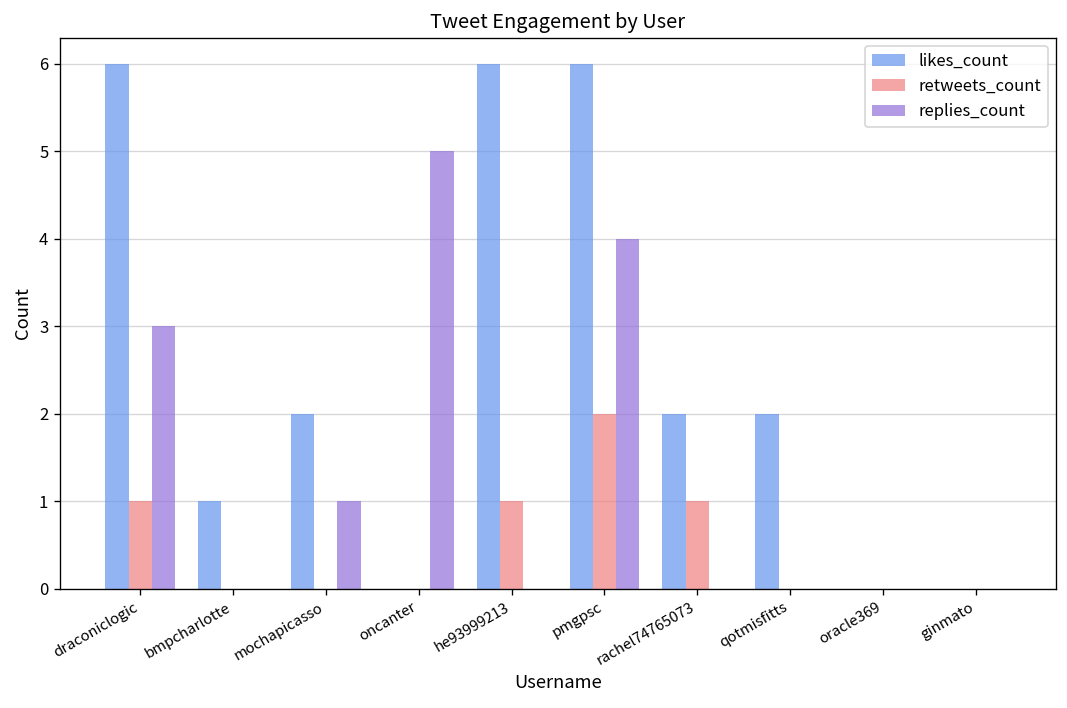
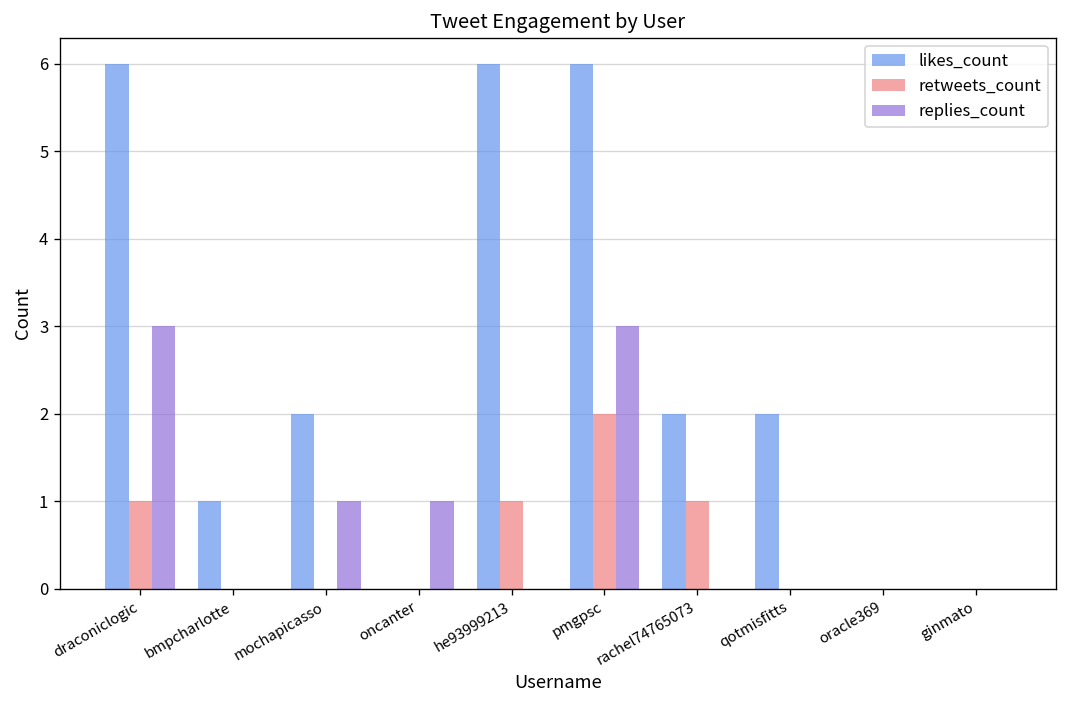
replies_count, oncanter: 5 -> 1
replies_count, pmgpsc: 4 -> 3
